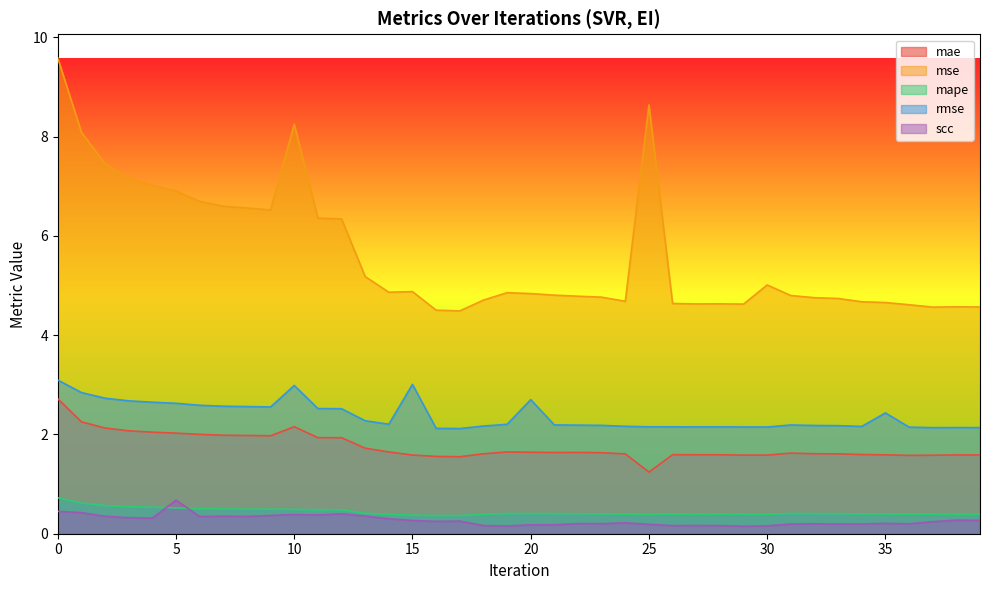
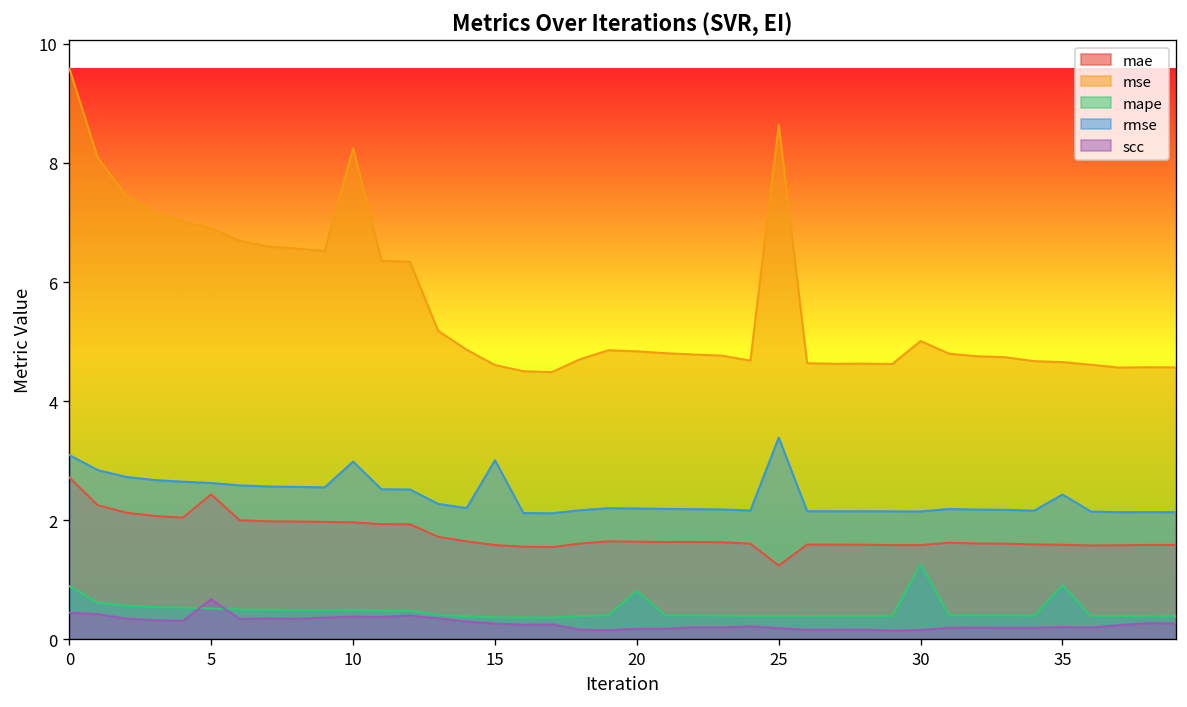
mape, 0: 0.7 -> 0.9
mae, 5: 2.0 -> 2.4
mae, 10: 2.2 -> 2.0
mse, 15: 4.9 -> 4.6
mape, 20: 0.4 -> 0.8
rmse, 20: 2.7 -> 2.2
rmse, 25: 2.2 -> 3.4
mape, 30: 0.4 -> 1.3
mape, 35: 0.4 -> 0.9
